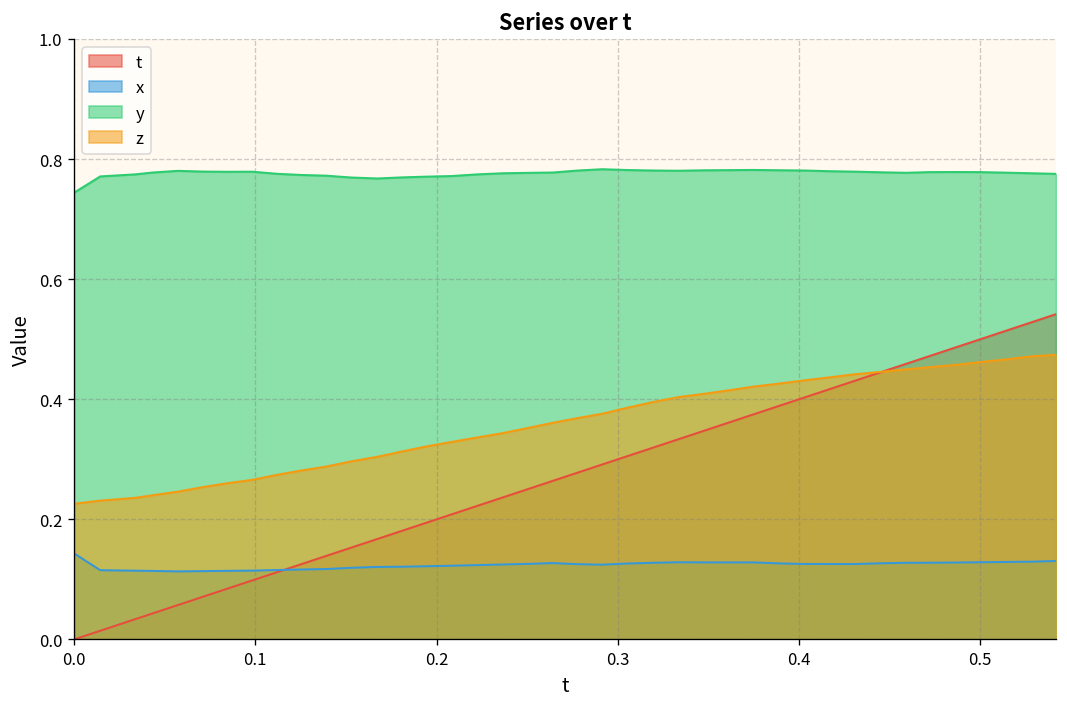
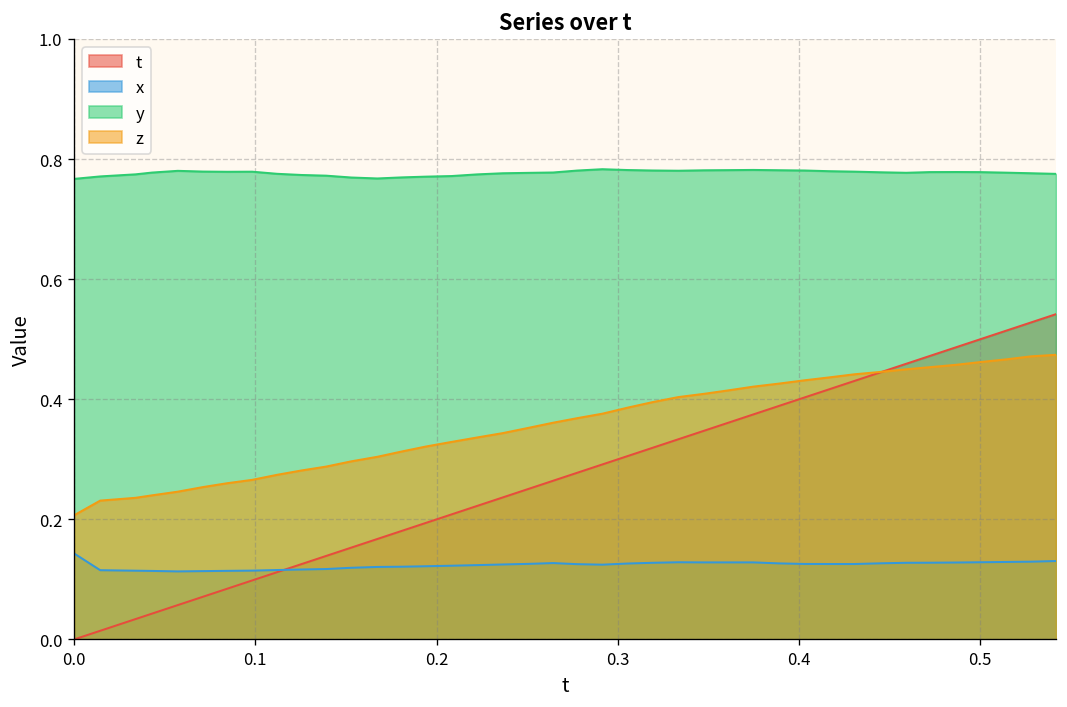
y, 0.0: 0.74 -> 0.77
z, 0.0: 0.23 -> 0.21
